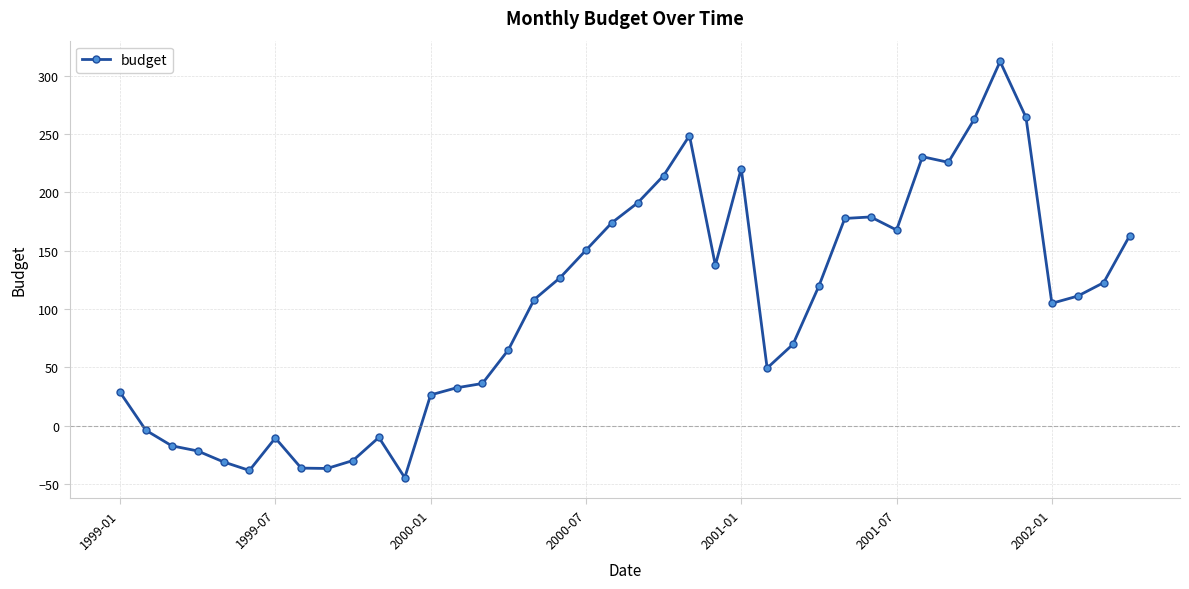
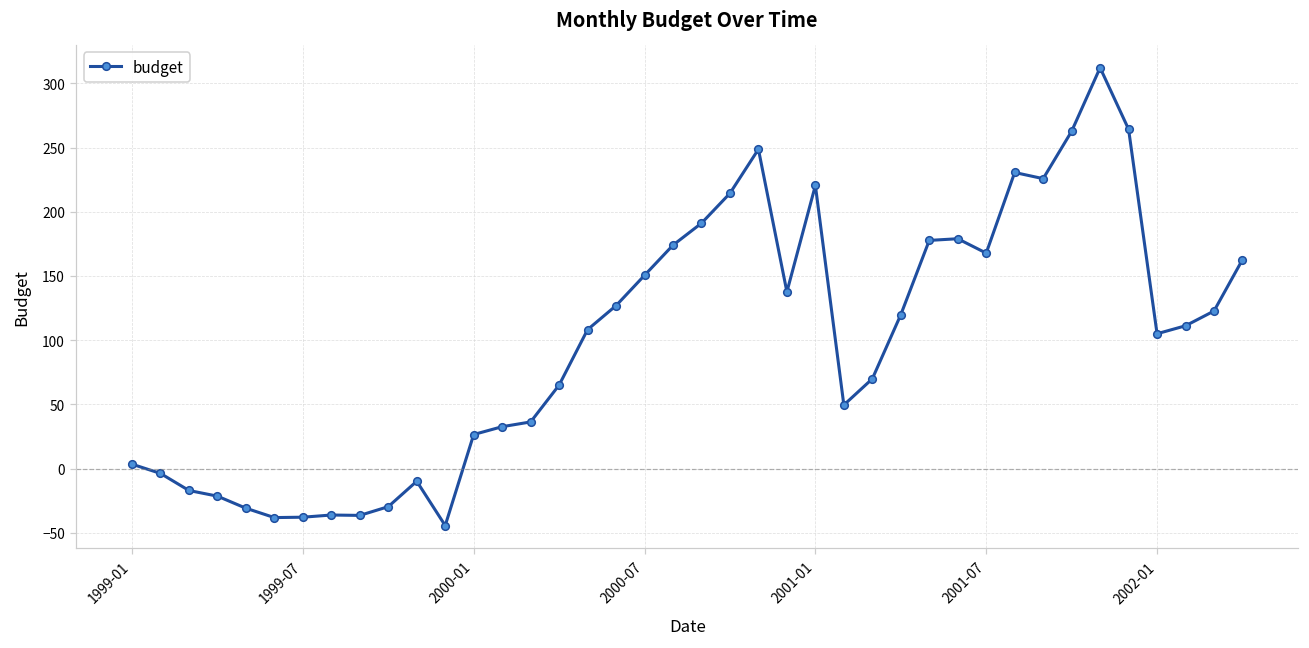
1999-01: 29 -> 3
1999-07: -10 -> -38
